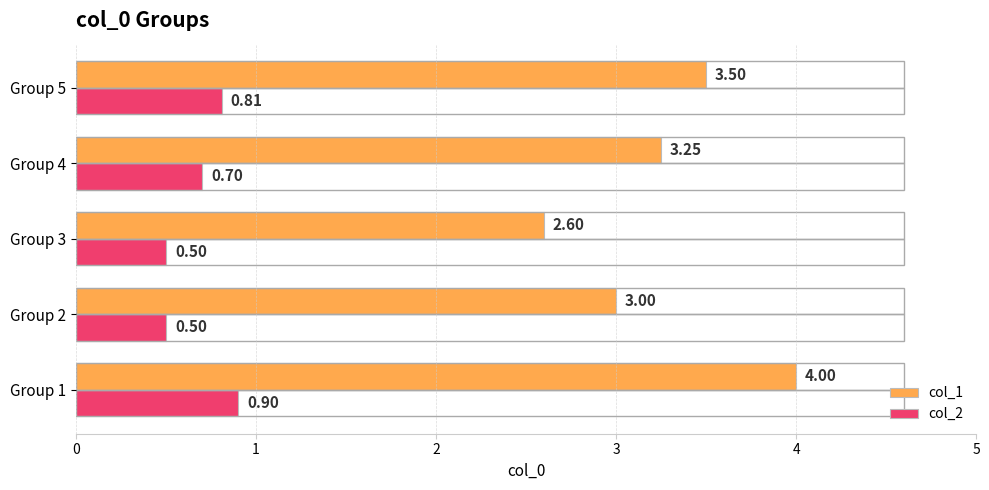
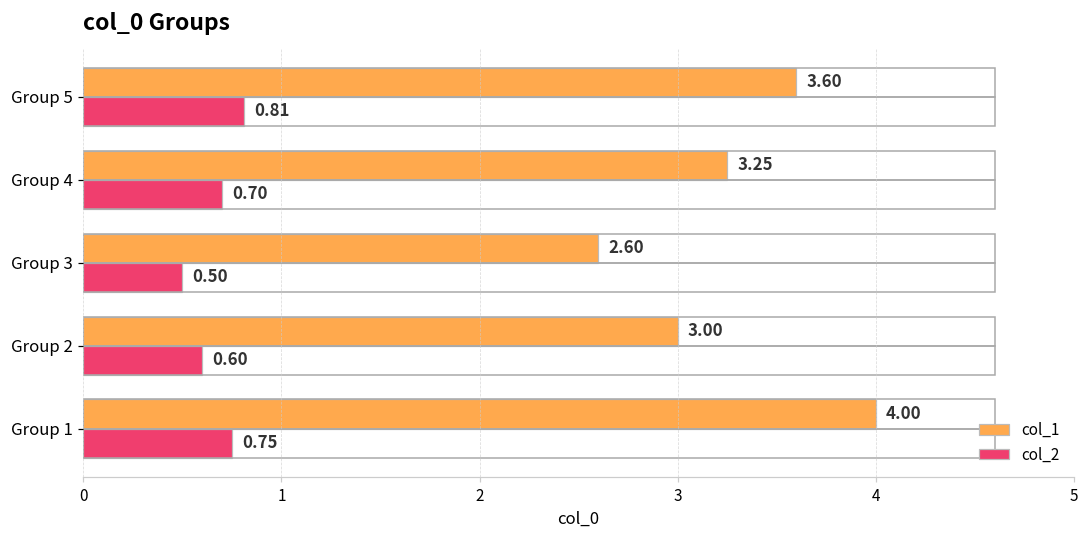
col_1, Group 5: 3.50 -> 3.60
col_2, Group 2: 0.50 -> 0.60
col_2, Group 1: 0.90 -> 0.75
